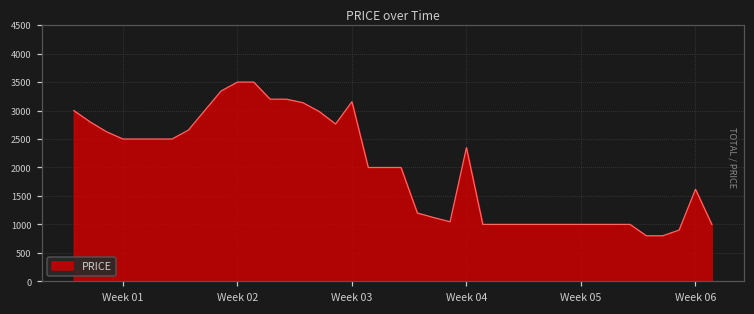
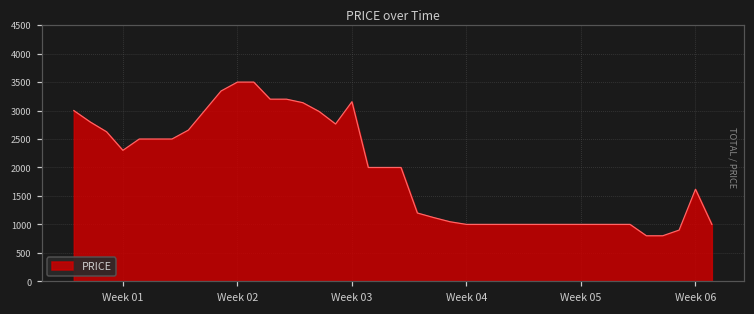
Week 01: 2500 -> 2300
Week 04: 2300 -> 1000
